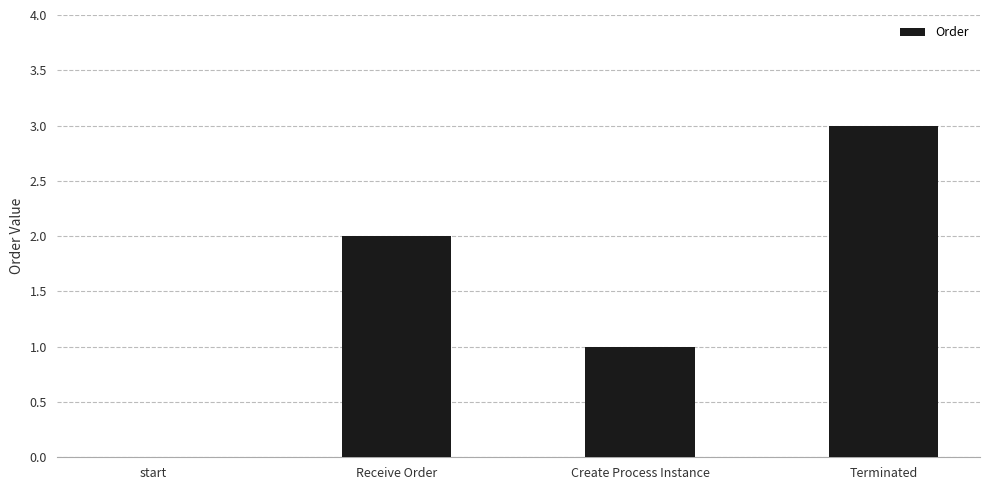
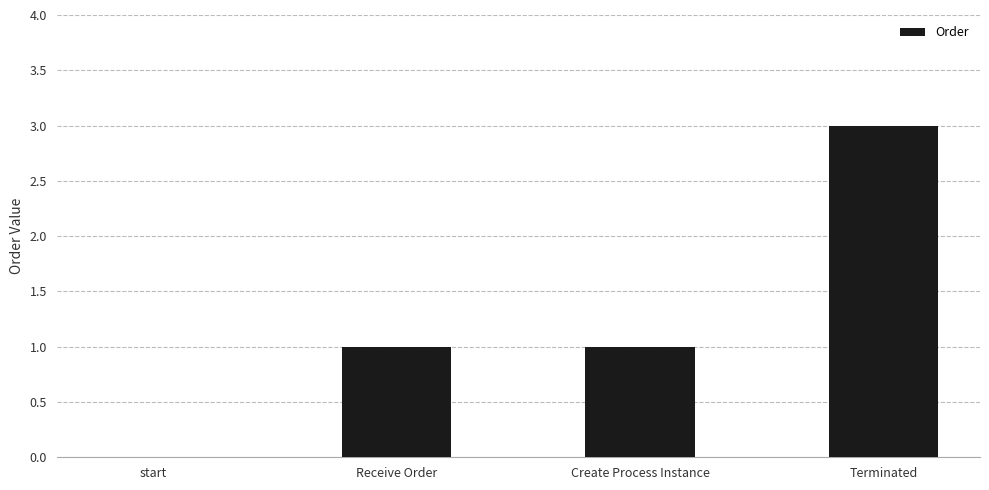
Receive Order: 2 -> 1
